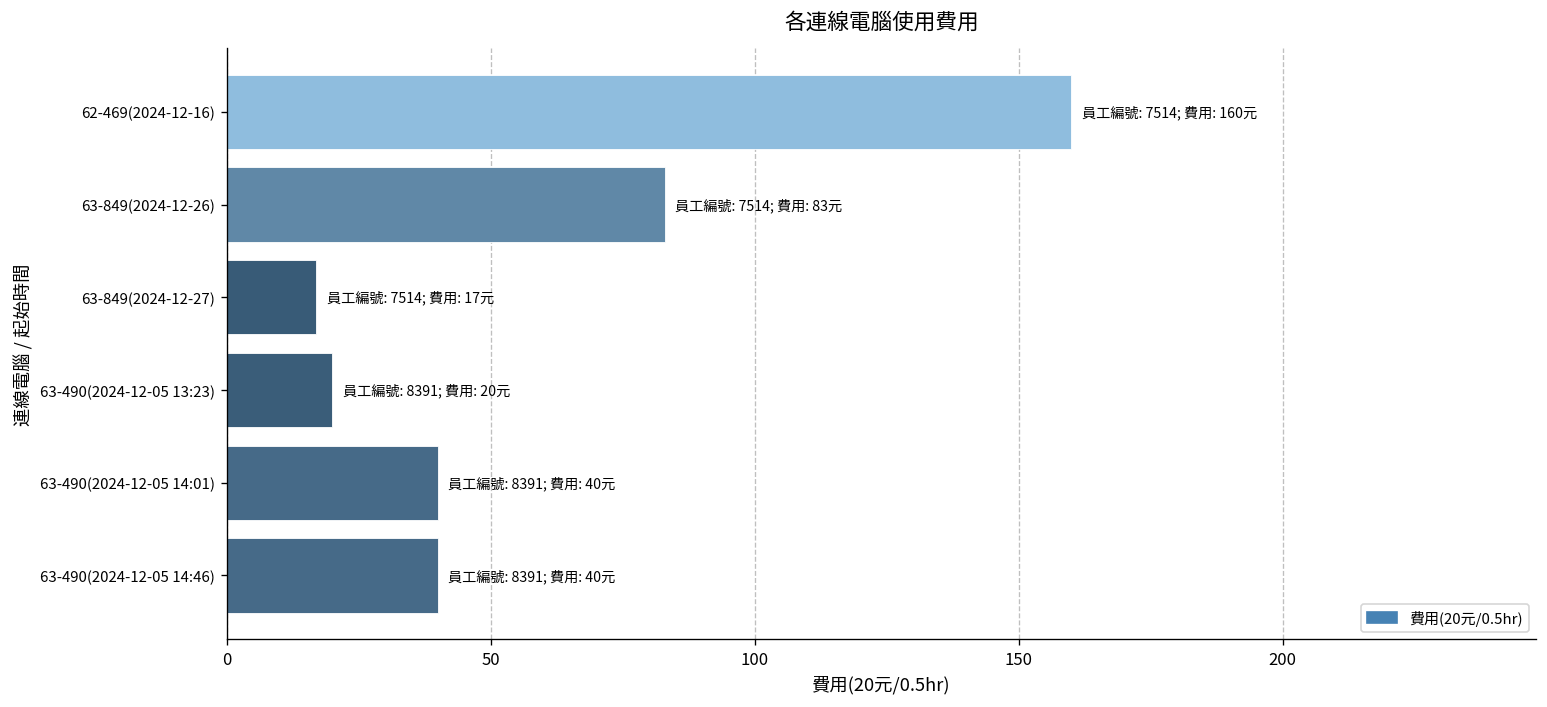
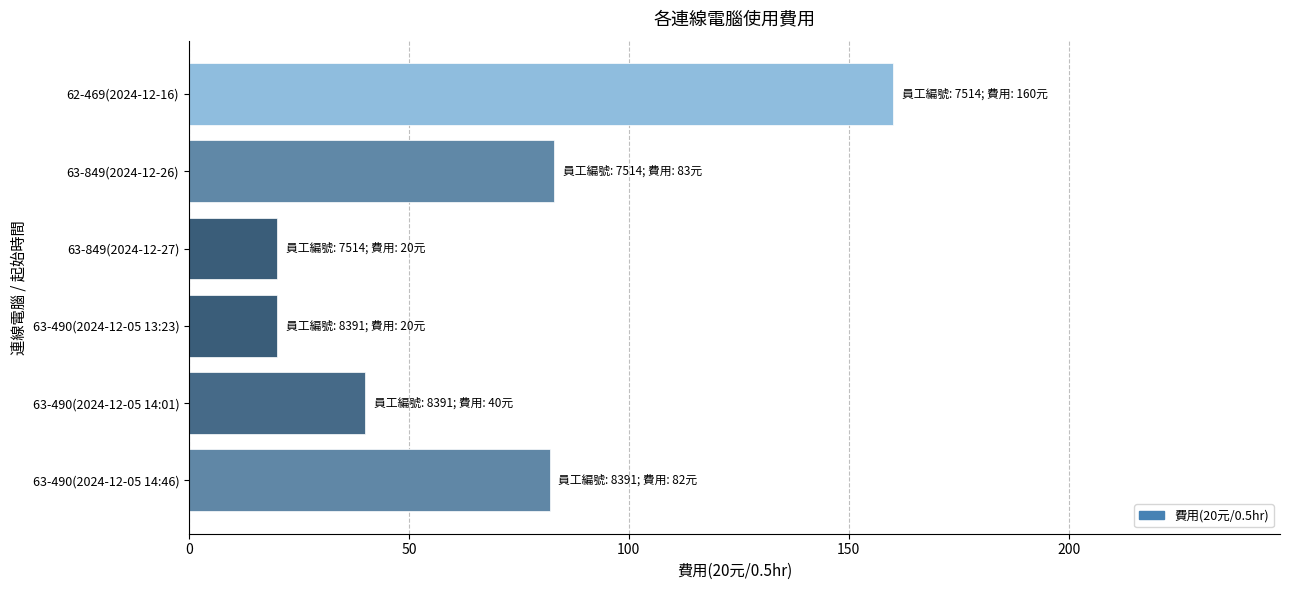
63-849(2024-12-27): 17元 -> 20元
63-490(2024-12-05 14:46): 40元 -> 82元
